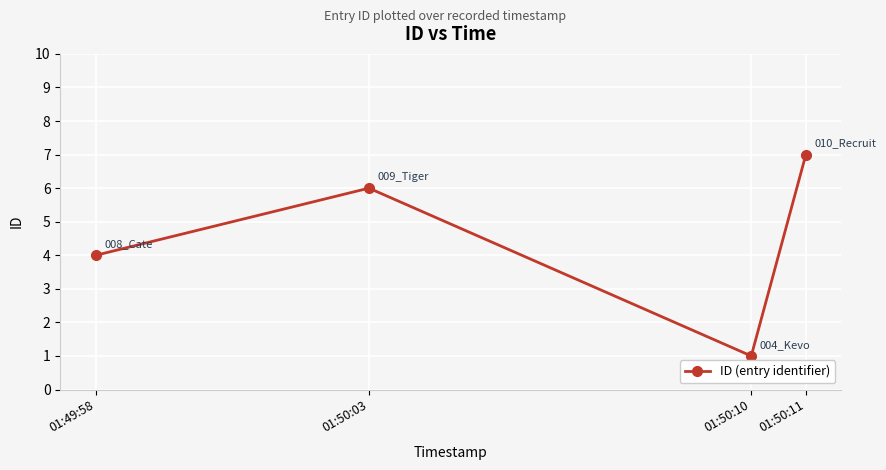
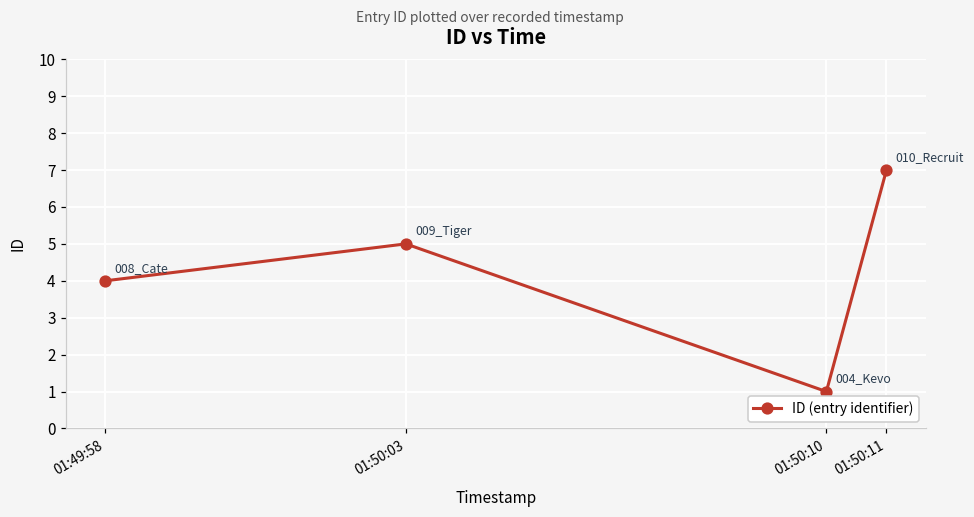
01:50:03: 6 -> 5
